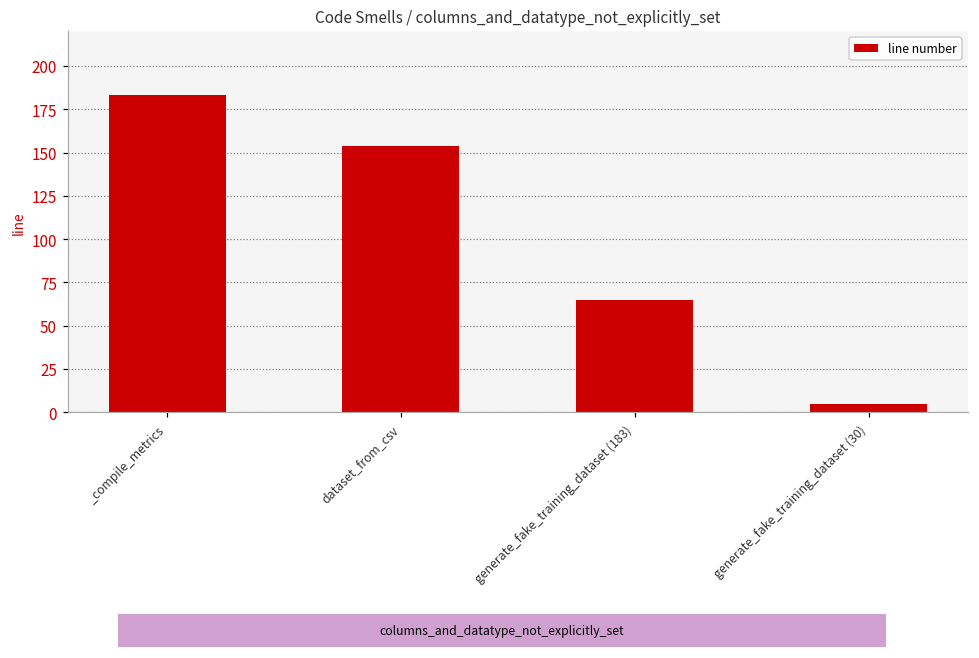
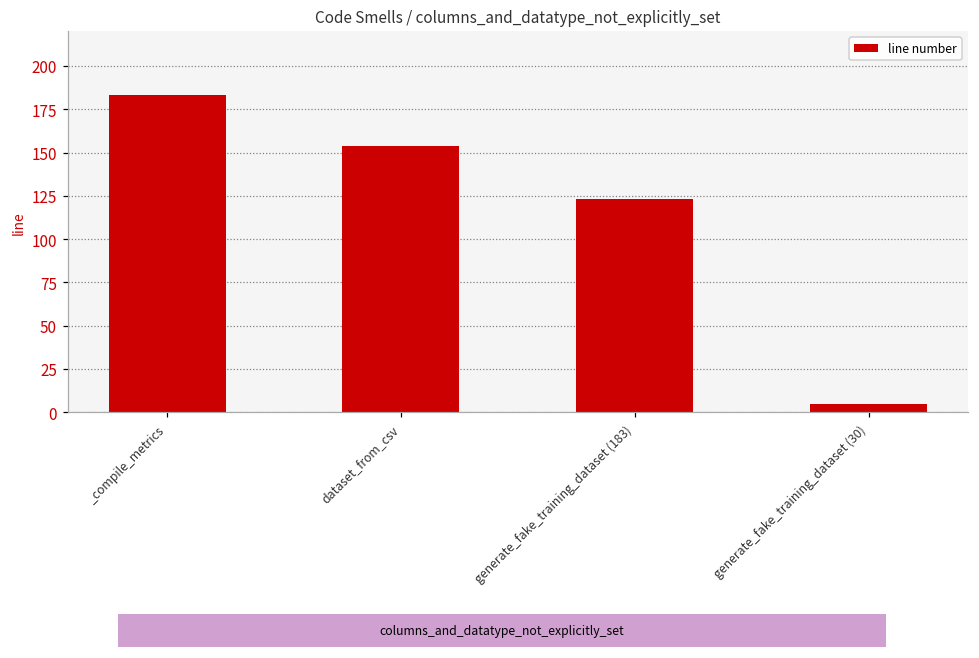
generate_fake_training_dataset (183): 65 -> 123
